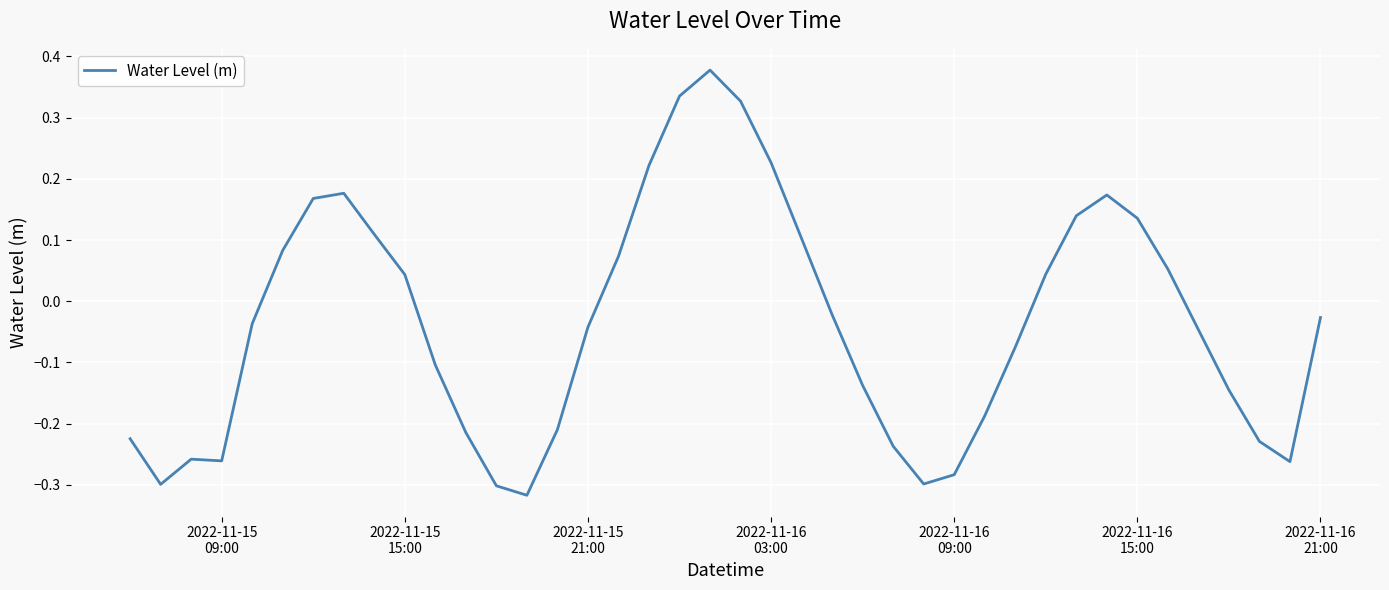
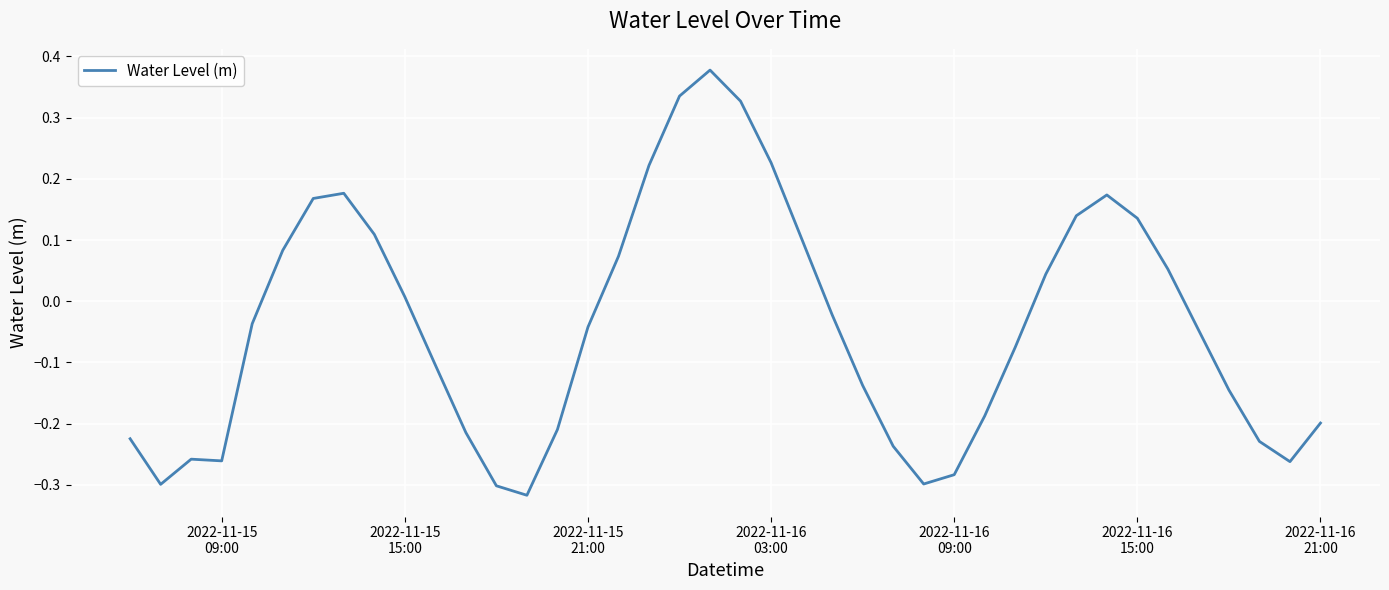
2022-11-15 15:00: 0.04 -> 0.01
2022-11-16 21:00: -0.03 -> -0.20
